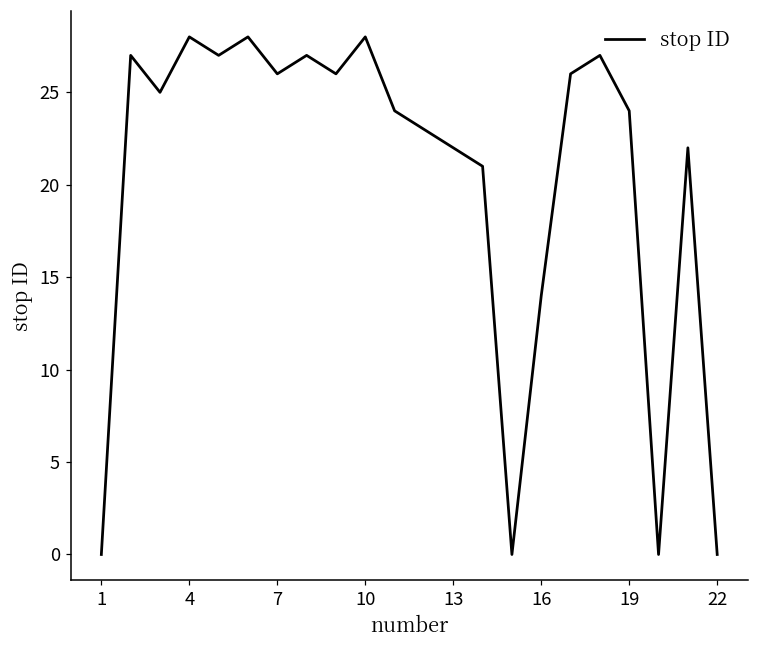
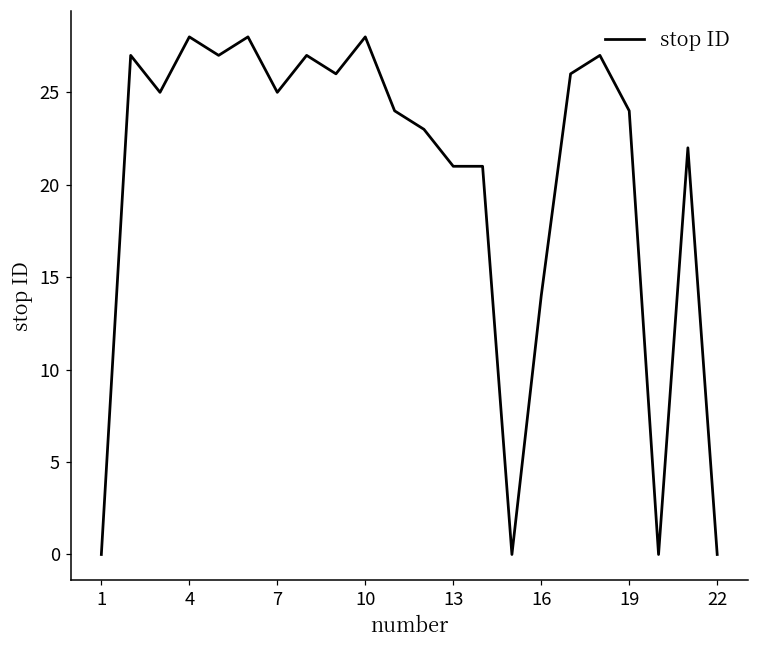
7: 26 -> 25
13: 22 -> 21
